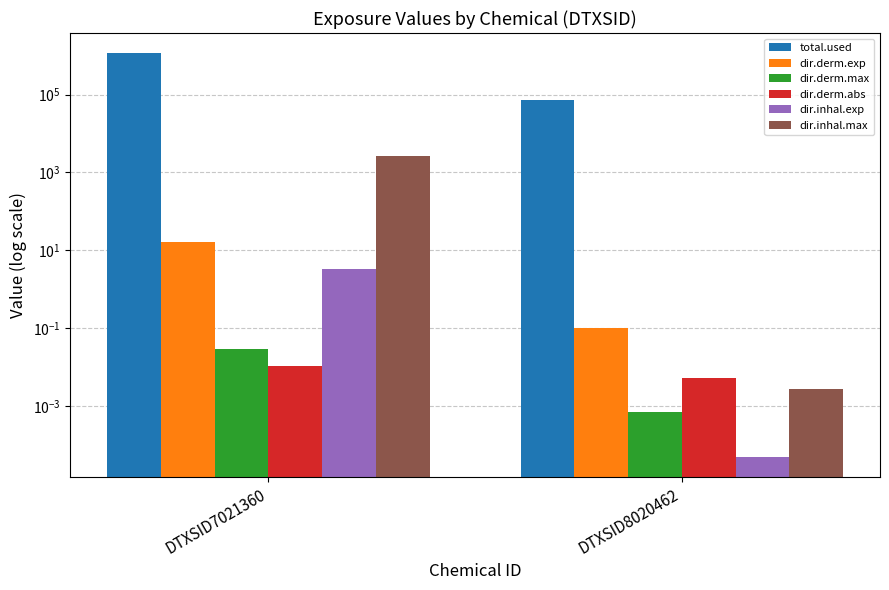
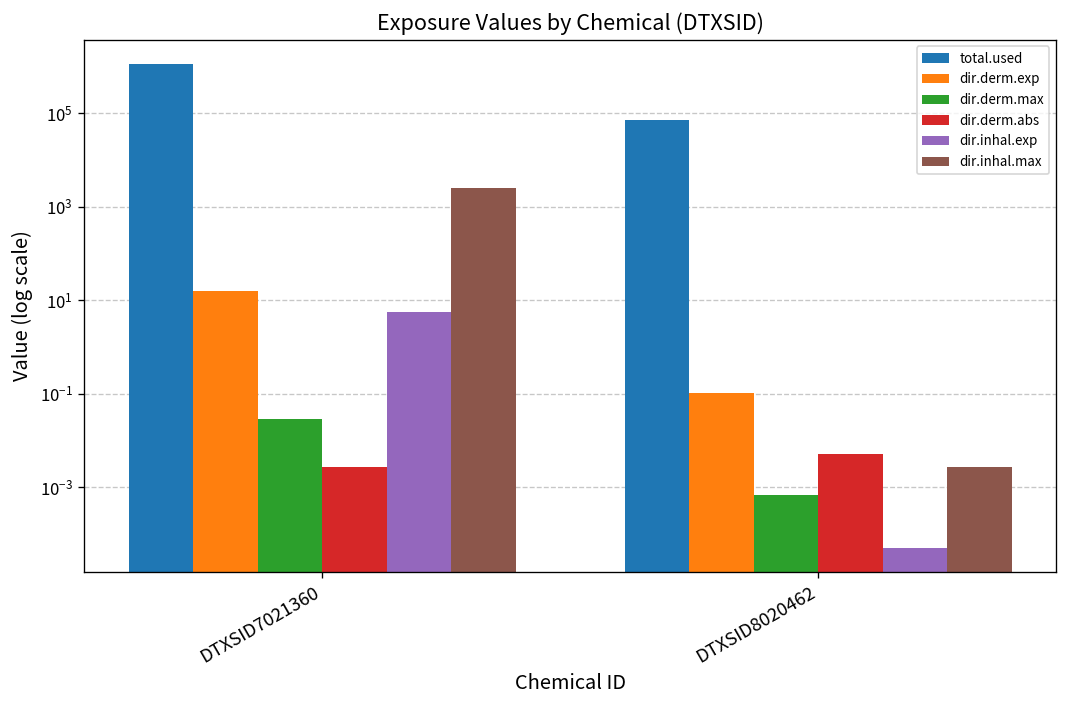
dir.derm.abs, DTXSID7021360: 0.011 -> 0.003
dir.inhal.exp, DTXSID7021360: 3 -> 6
